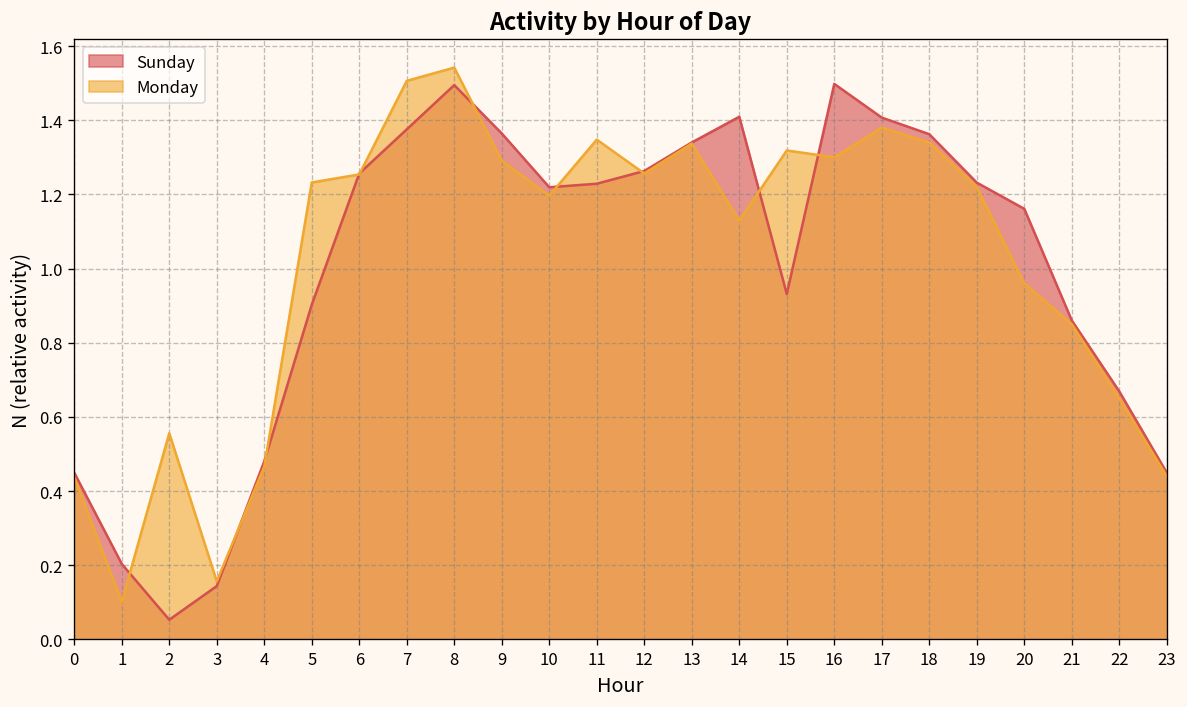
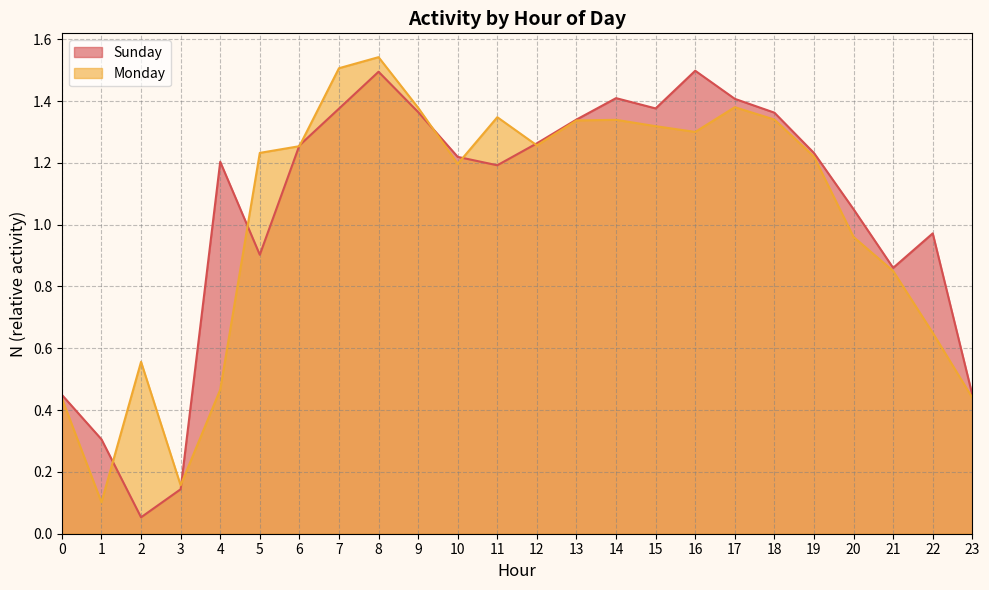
Sunday, 1: 0.20 -> 0.31
Sunday, 4: 0.48 -> 1.20
Monday, 9: 1.29 -> 1.38
Sunday, 11: 1.23 -> 1.19
Monday, 14: 1.13 -> 1.34
Sunday, 15: 0.93 -> 1.38
Sunday, 20: 1.16 -> 1.05
Sunday, 22: 0.67 -> 0.97
